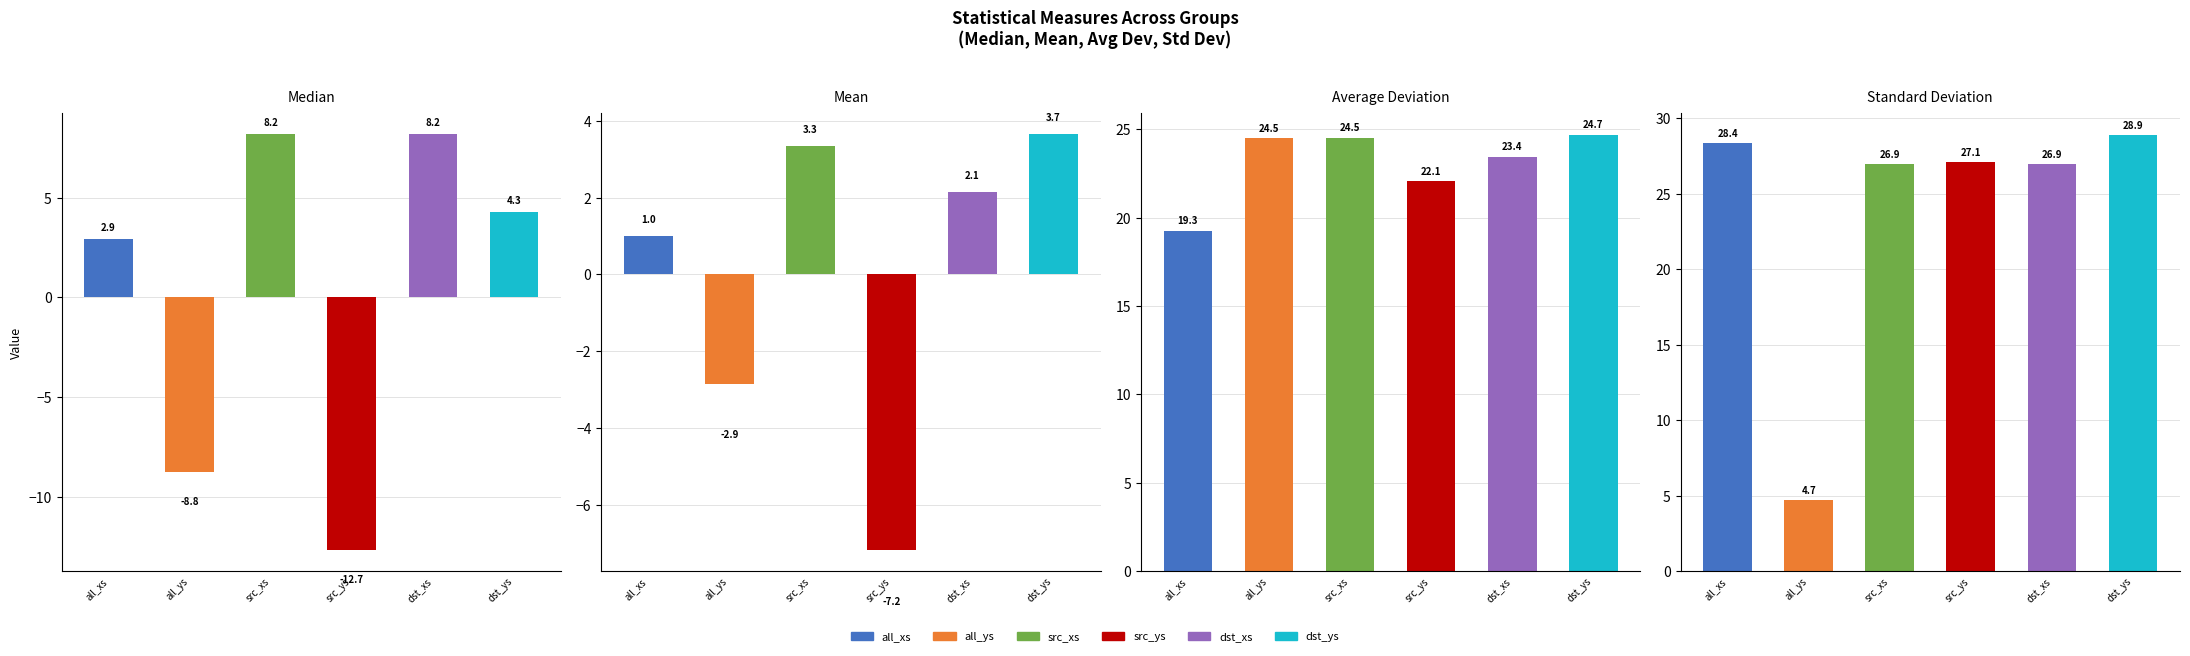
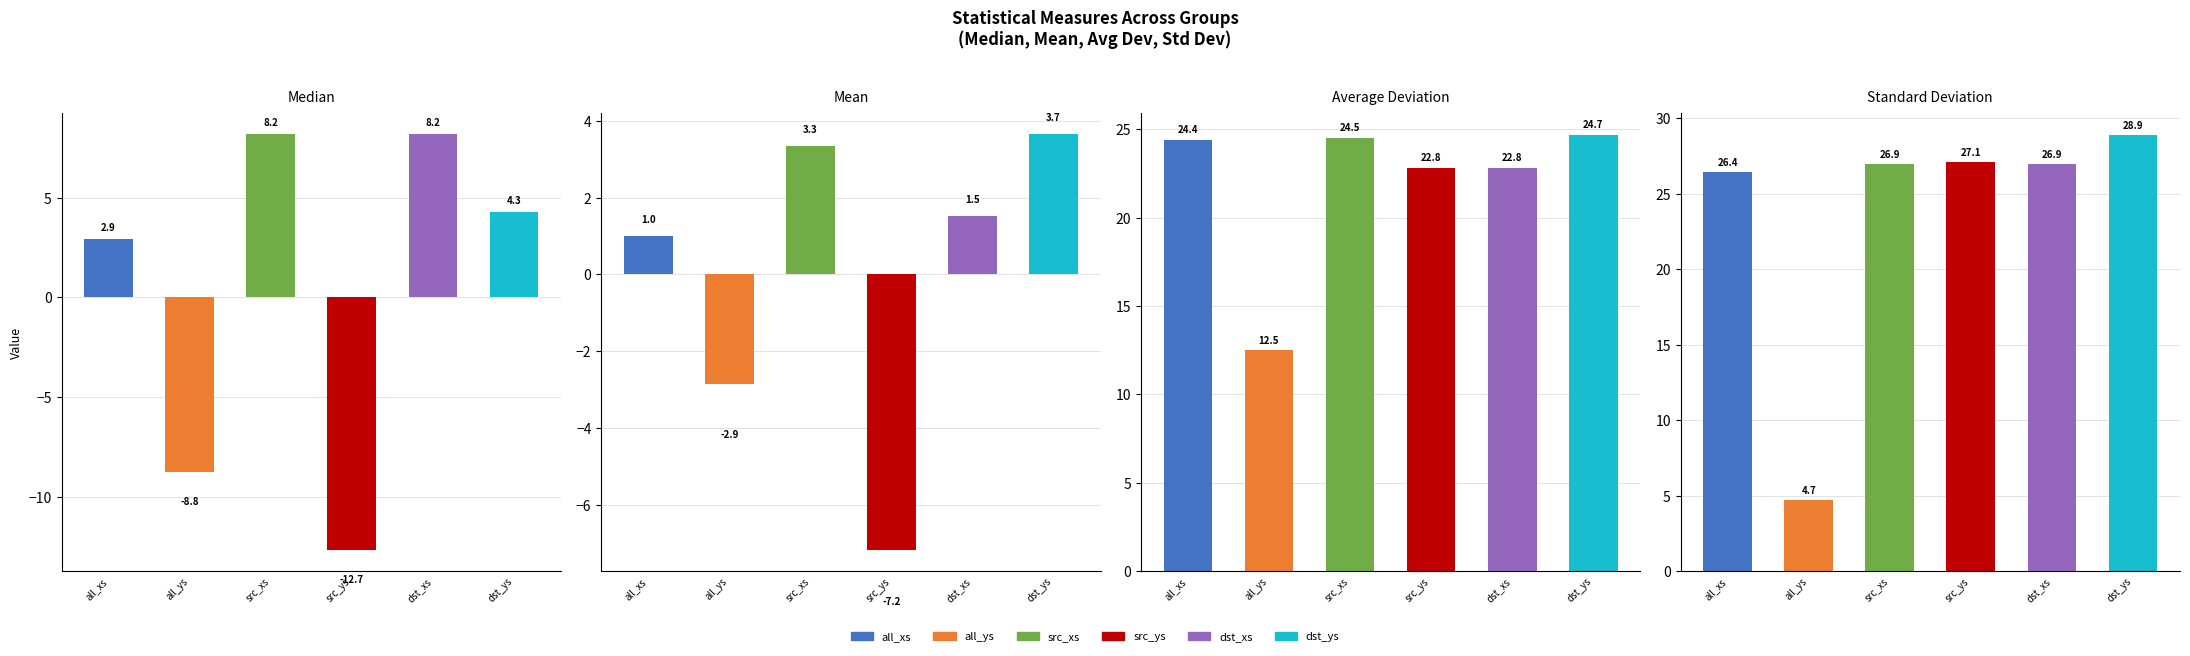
Mean, dst_xs: 2.1 -> 1.5
Average Deviation, all_xs: 19.3 -> 24.4
Average Deviation, all_ys: 24.5 -> 12.5
Average Deviation, src_ys: 22.1 -> 22.8
Average Deviation, dst_xs: 23.4 -> 22.8
Standard Deviation, all_xs: 28.4 -> 26.4
